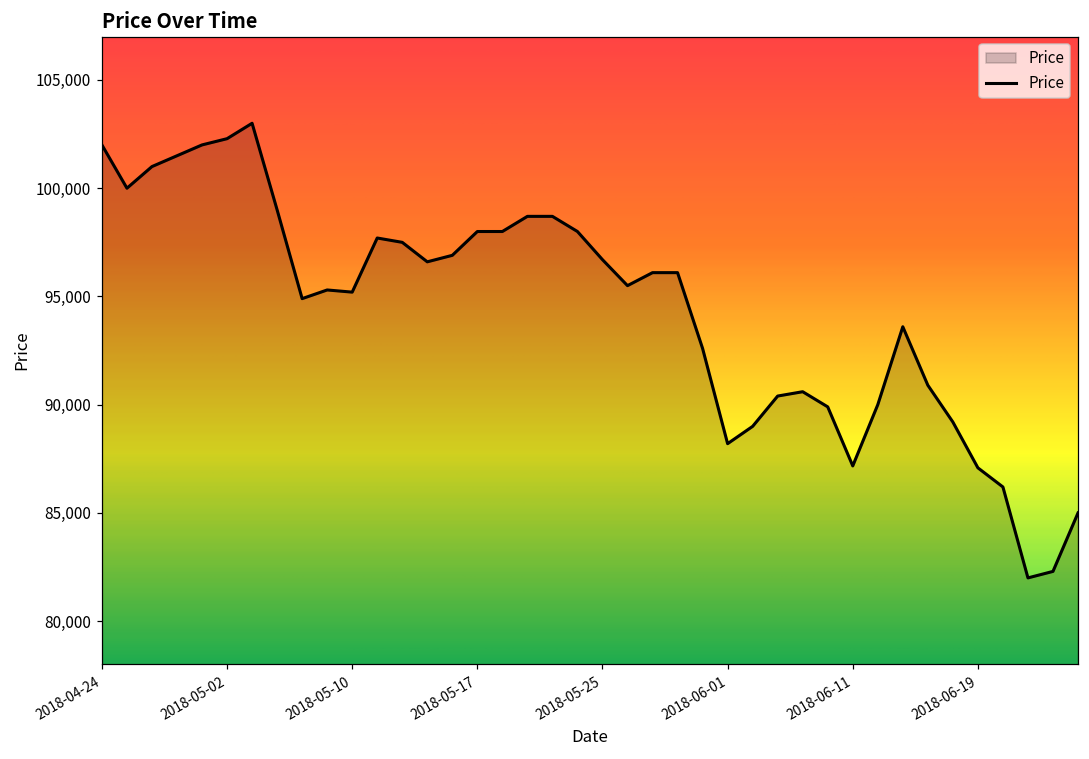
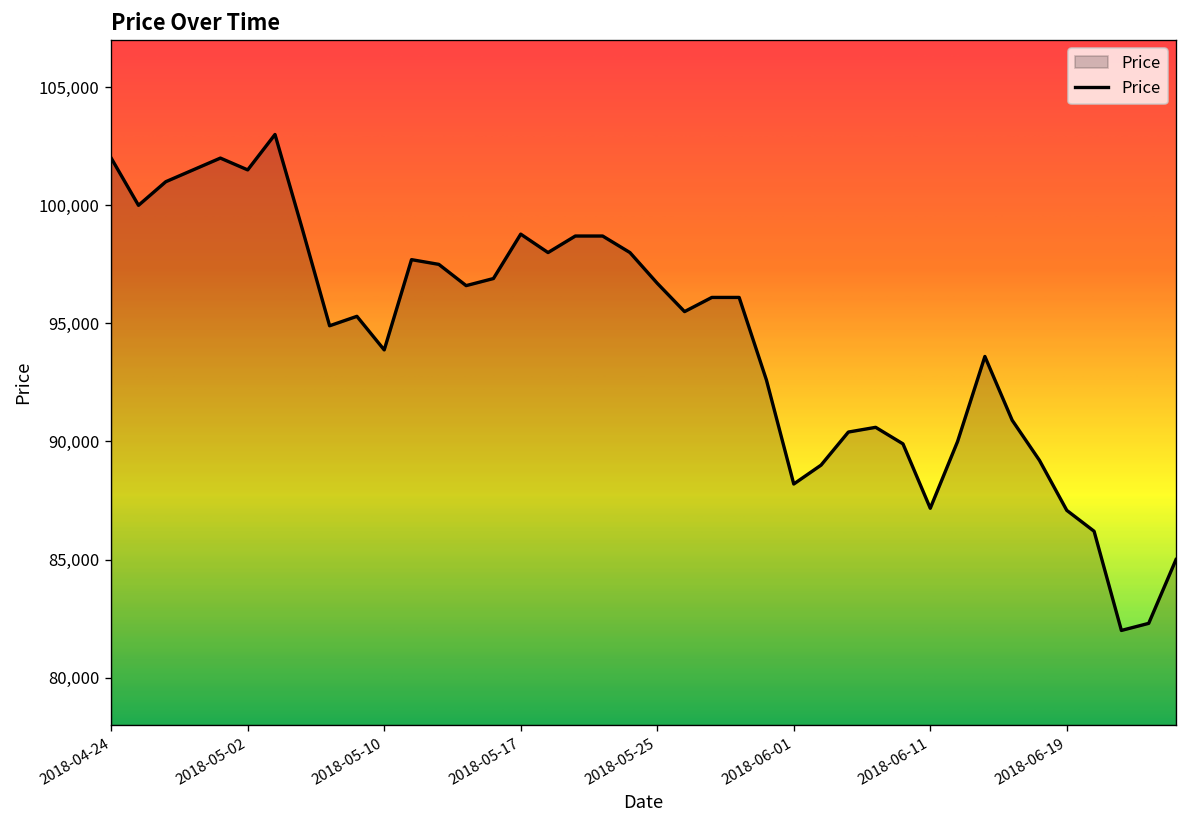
2018-05-02: 102,300 -> 101,500
2018-05-10: 95,200 -> 93,900
2018-05-17: 98,000 -> 98,800
